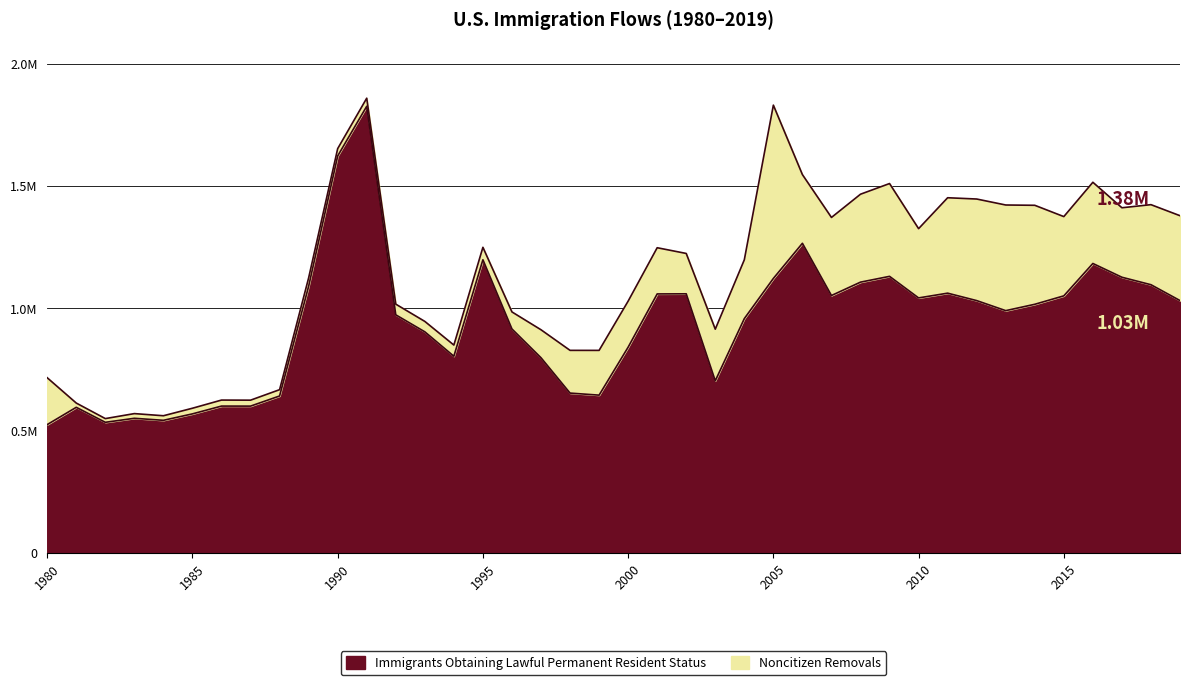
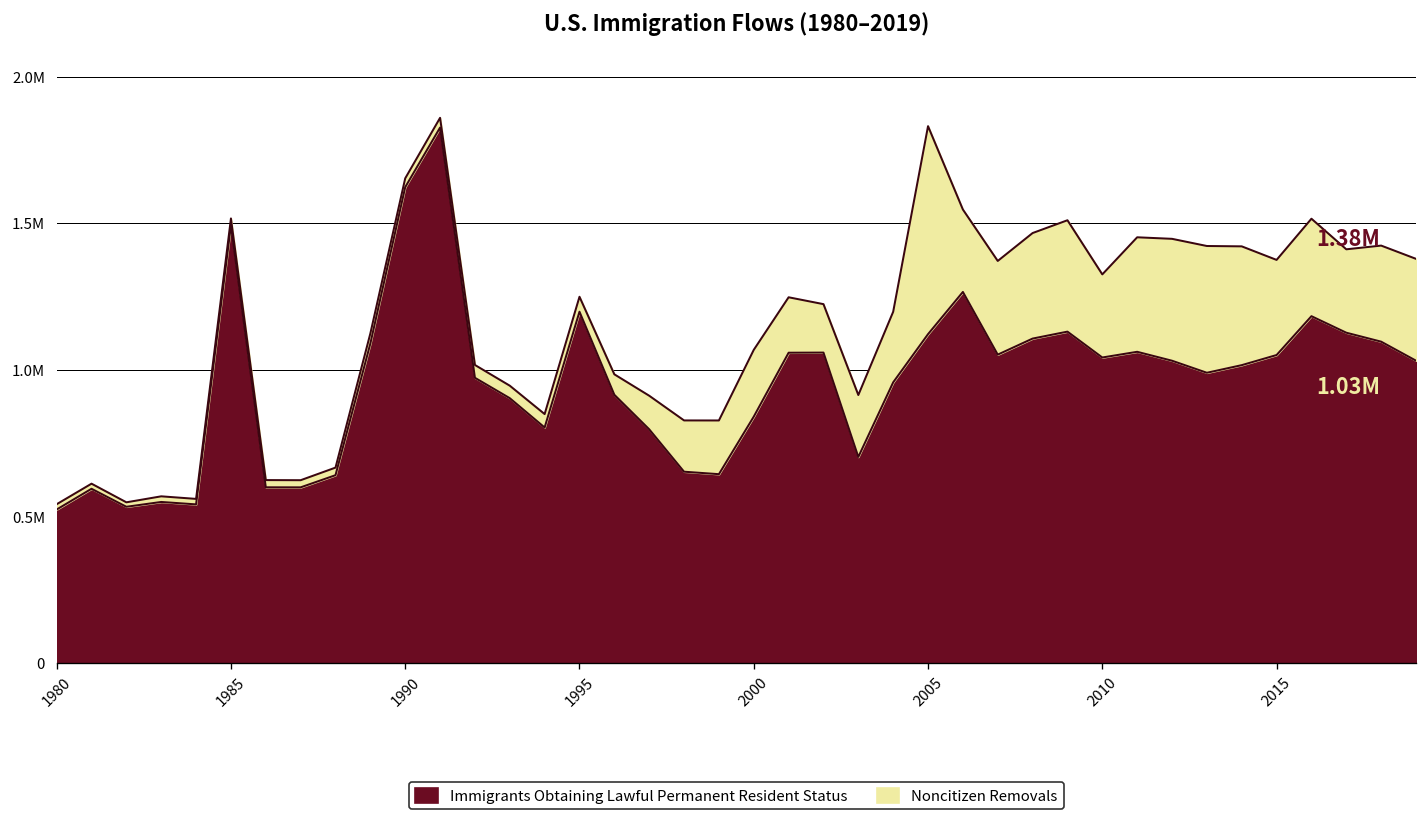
Noncitizen Removals, 1980: 190000 -> 20000
Immigrants Obtaining Lawful Permanent Resident Status, 1985: 570000 -> 1490000
Noncitizen Removals, 2000: 190000 -> 230000
